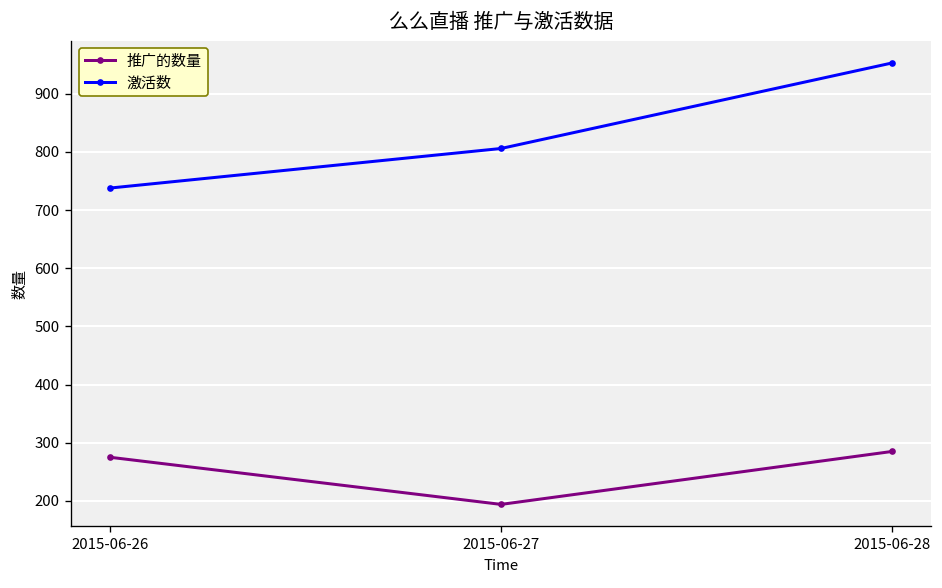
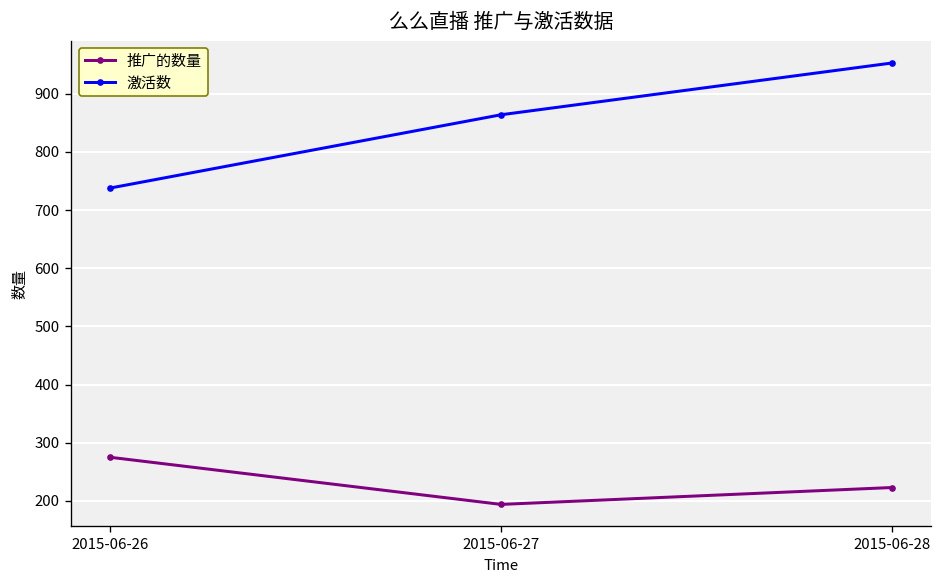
激活数, 2015-06-27: 810 -> 860
推广的数量, 2015-06-28: 290 -> 220
